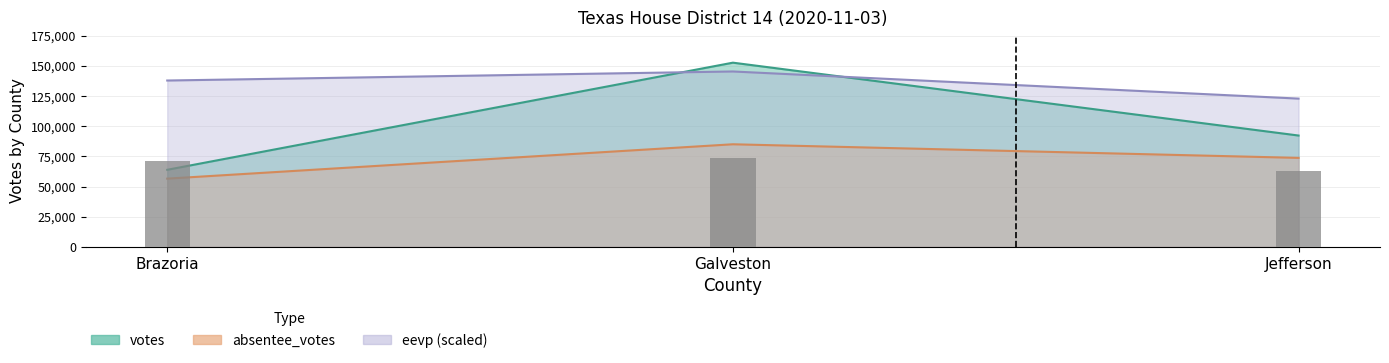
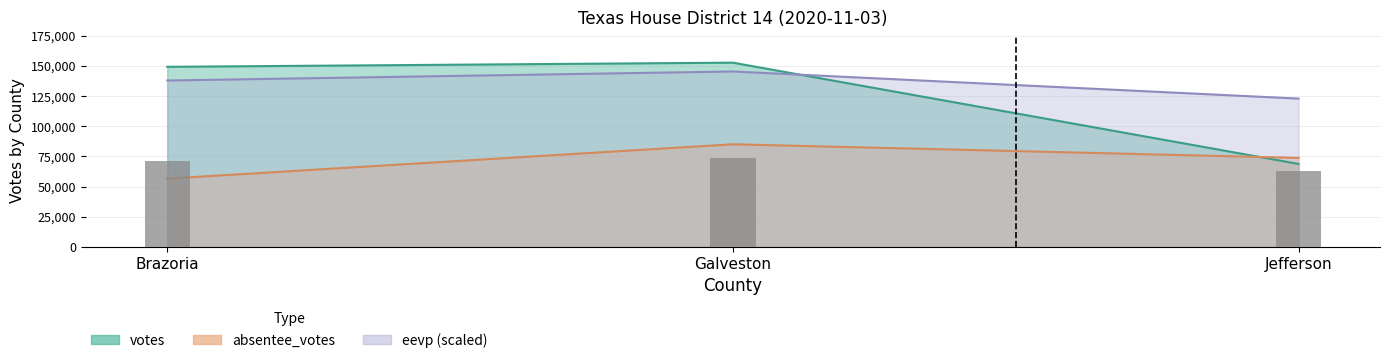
votes, Brazoria: 64,000 -> 149,000
votes, Jefferson: 92,000 -> 69,000
